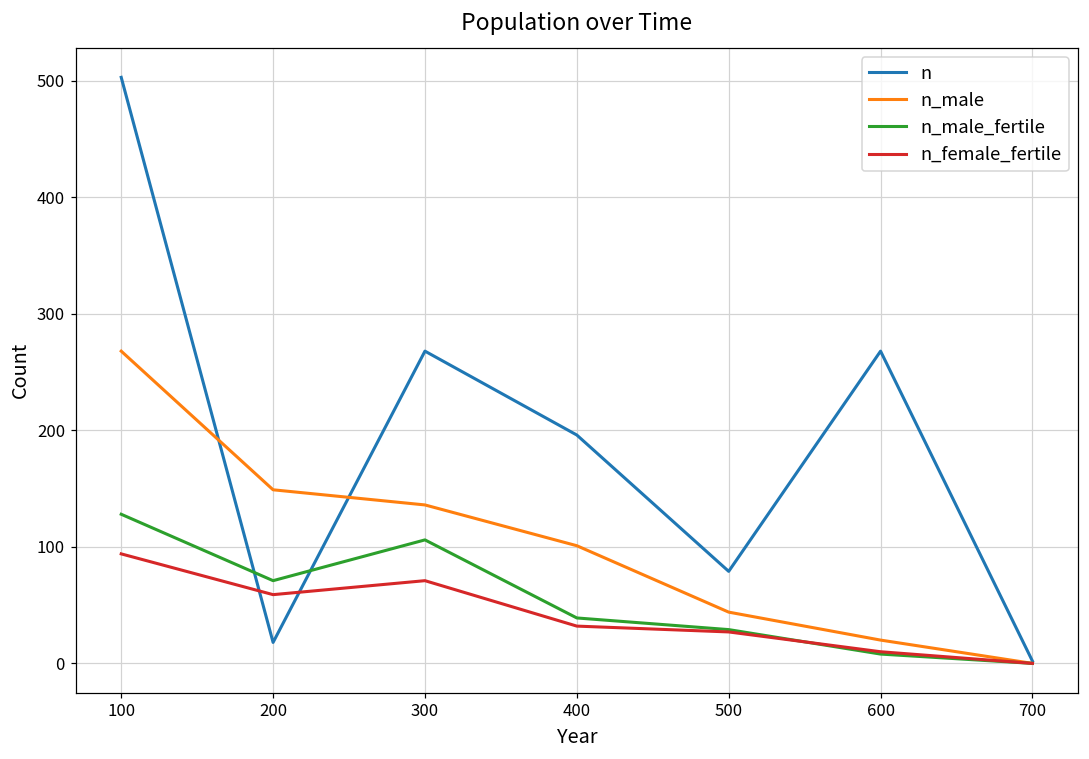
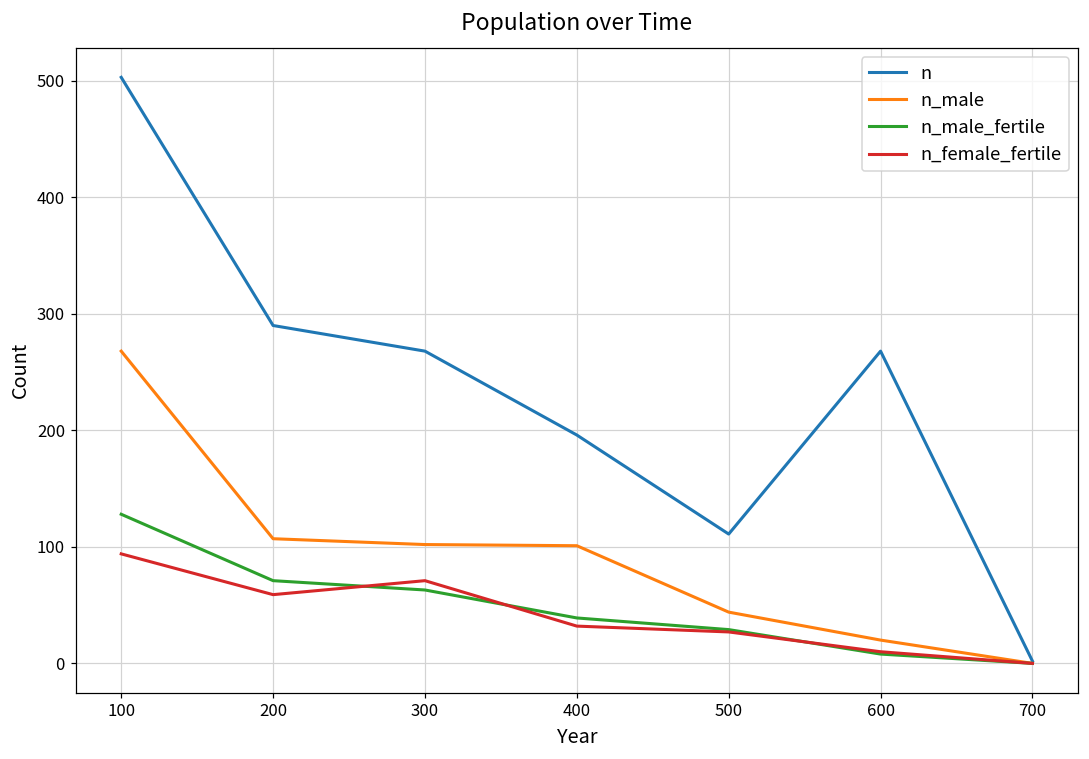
n, 200: 18 -> 290
n_male, 200: 149 -> 107
n_male, 300: 136 -> 102
n_male_fertile, 300: 106 -> 63
n, 500: 79 -> 111
